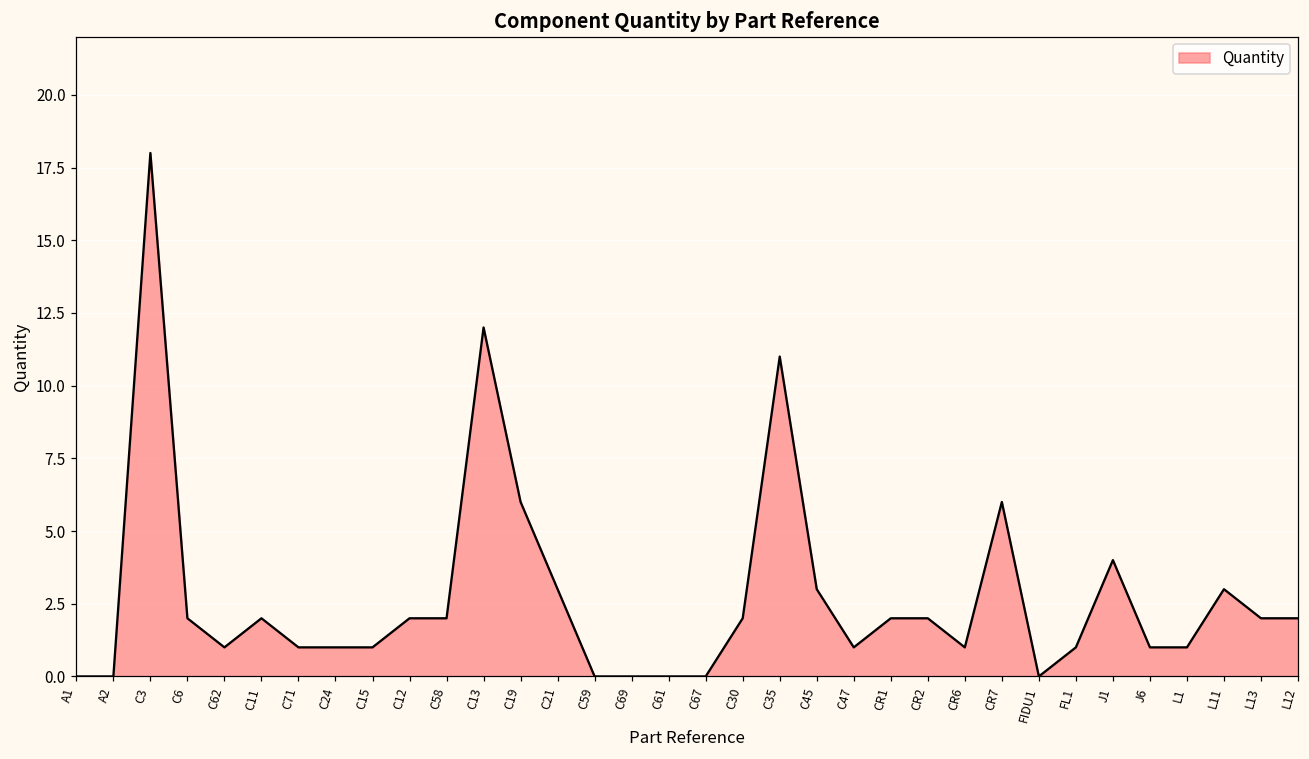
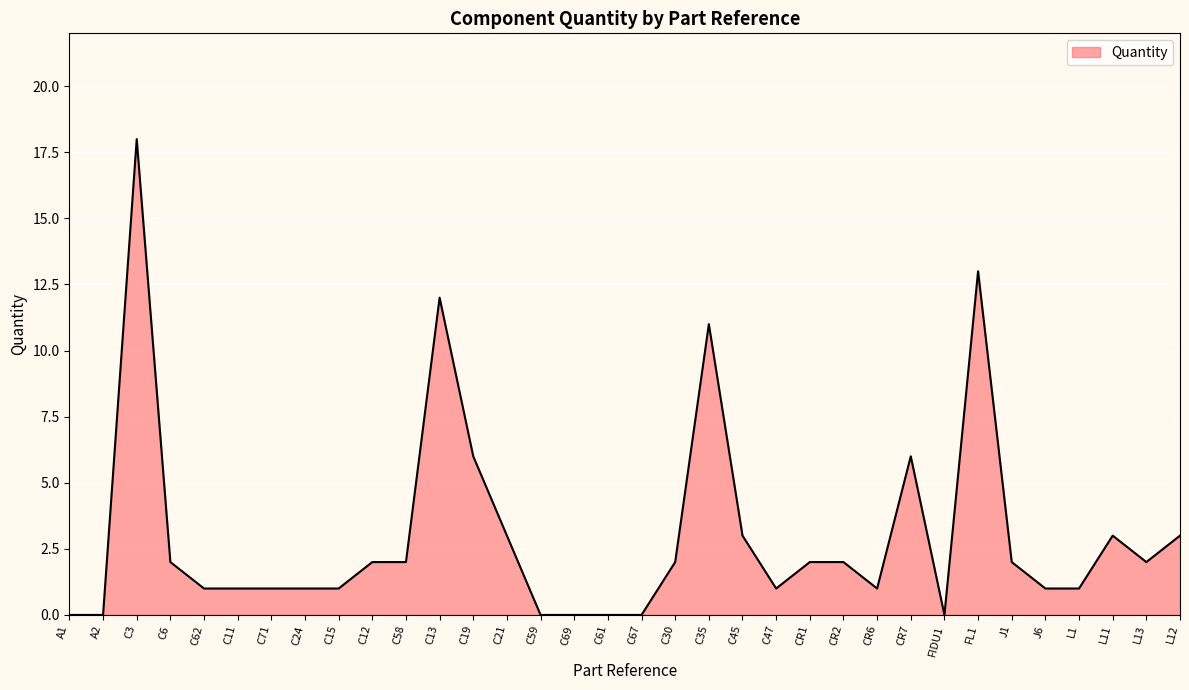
C11: 2 -> 1
FL1: 1 -> 13
J1: 4 -> 2
L12: 2 -> 3
